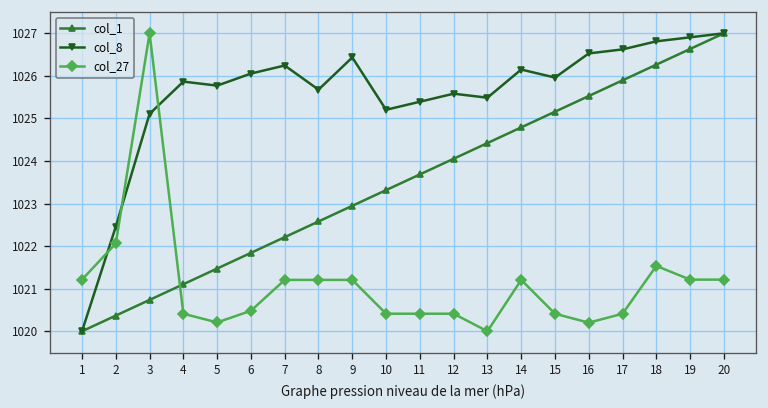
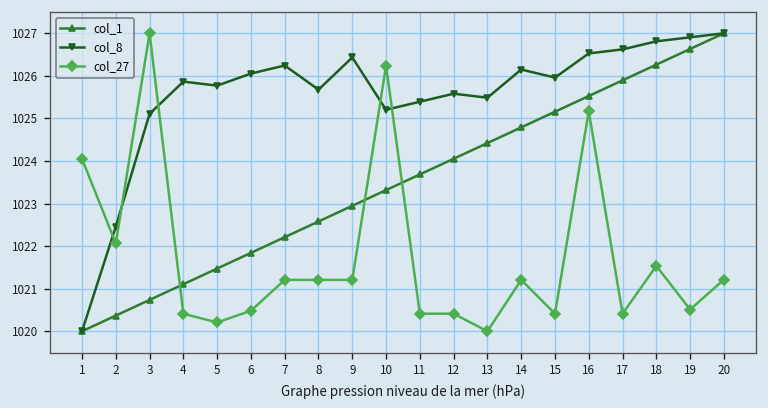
col_27, 1: 1021.2 -> 1024.1
col_27, 10: 1020.4 -> 1026.2
col_27, 16: 1020.2 -> 1025.2
col_27, 19: 1021.2 -> 1020.5
